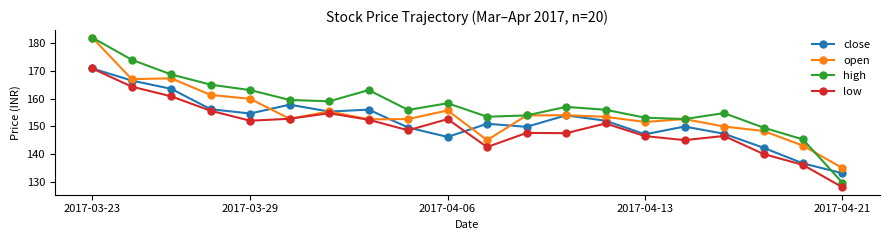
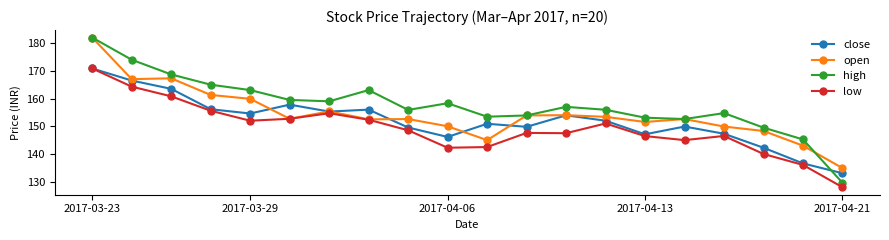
open, 2017-04-06: 156 -> 150
low, 2017-04-06: 153 -> 142
